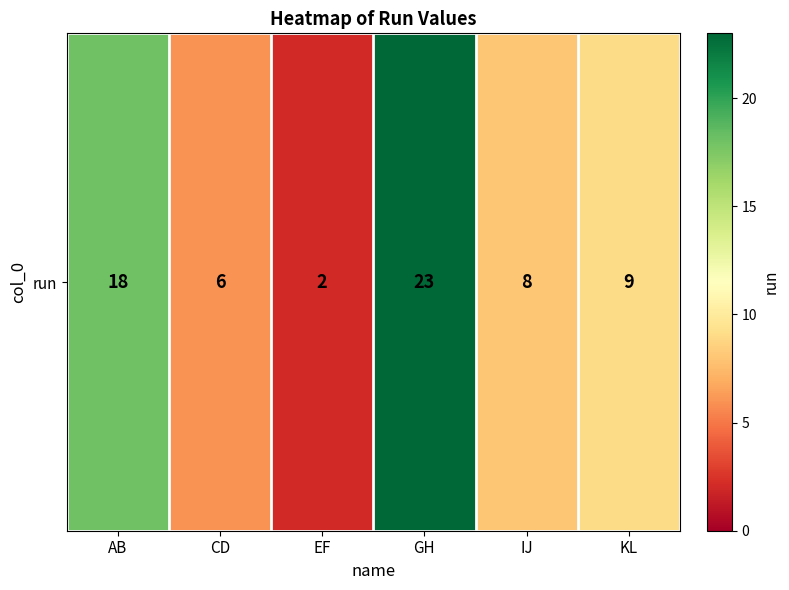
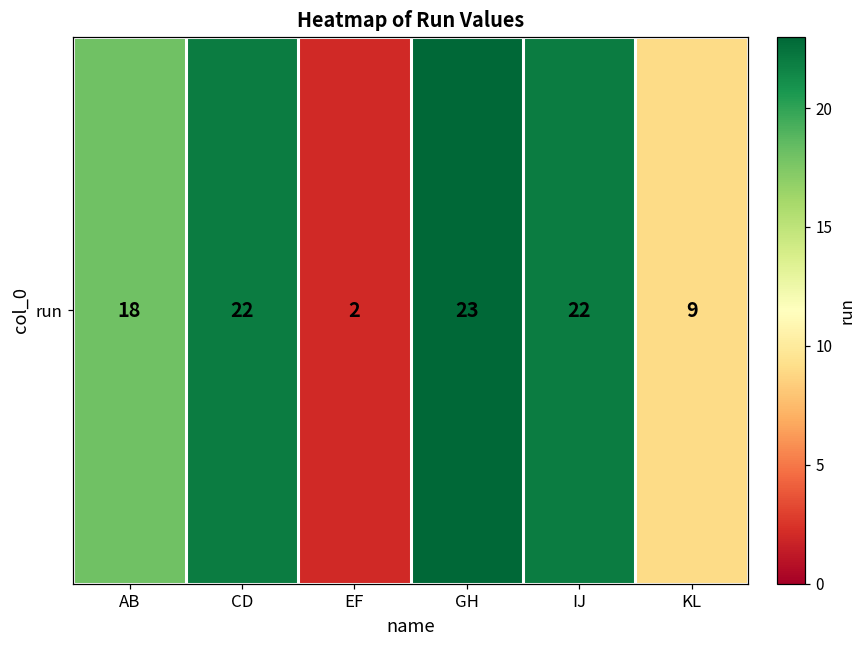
run, CD: 6 -> 22
run, IJ: 8 -> 22
